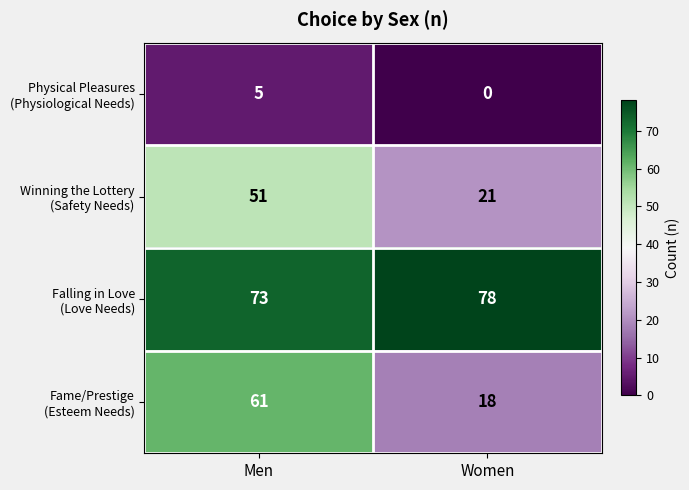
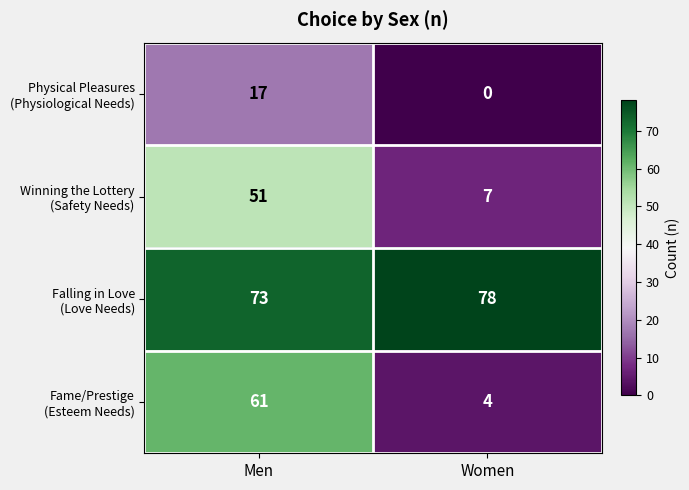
Physical Pleasures (Physiological Needs), Men: 5 -> 17
Winning the Lottery (Safety Needs), Women: 21 -> 7
Fame/Prestige (Esteem Needs), Women: 18 -> 4
